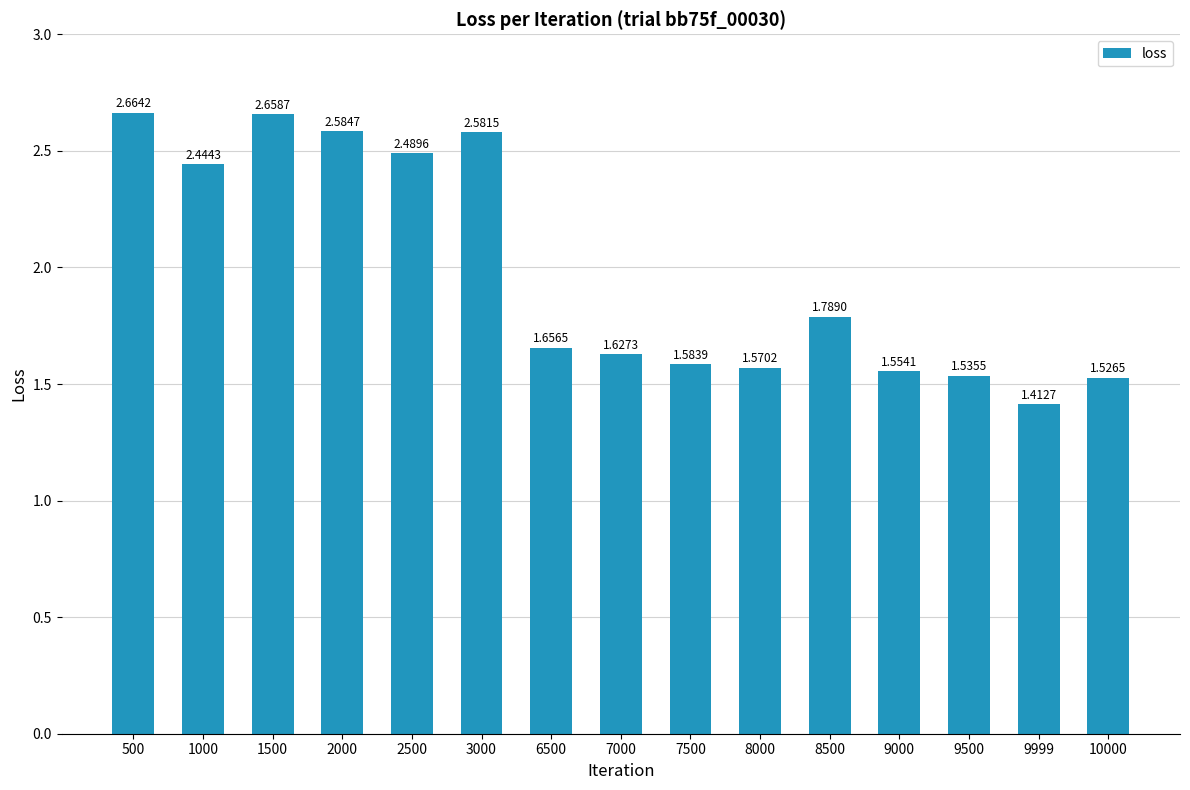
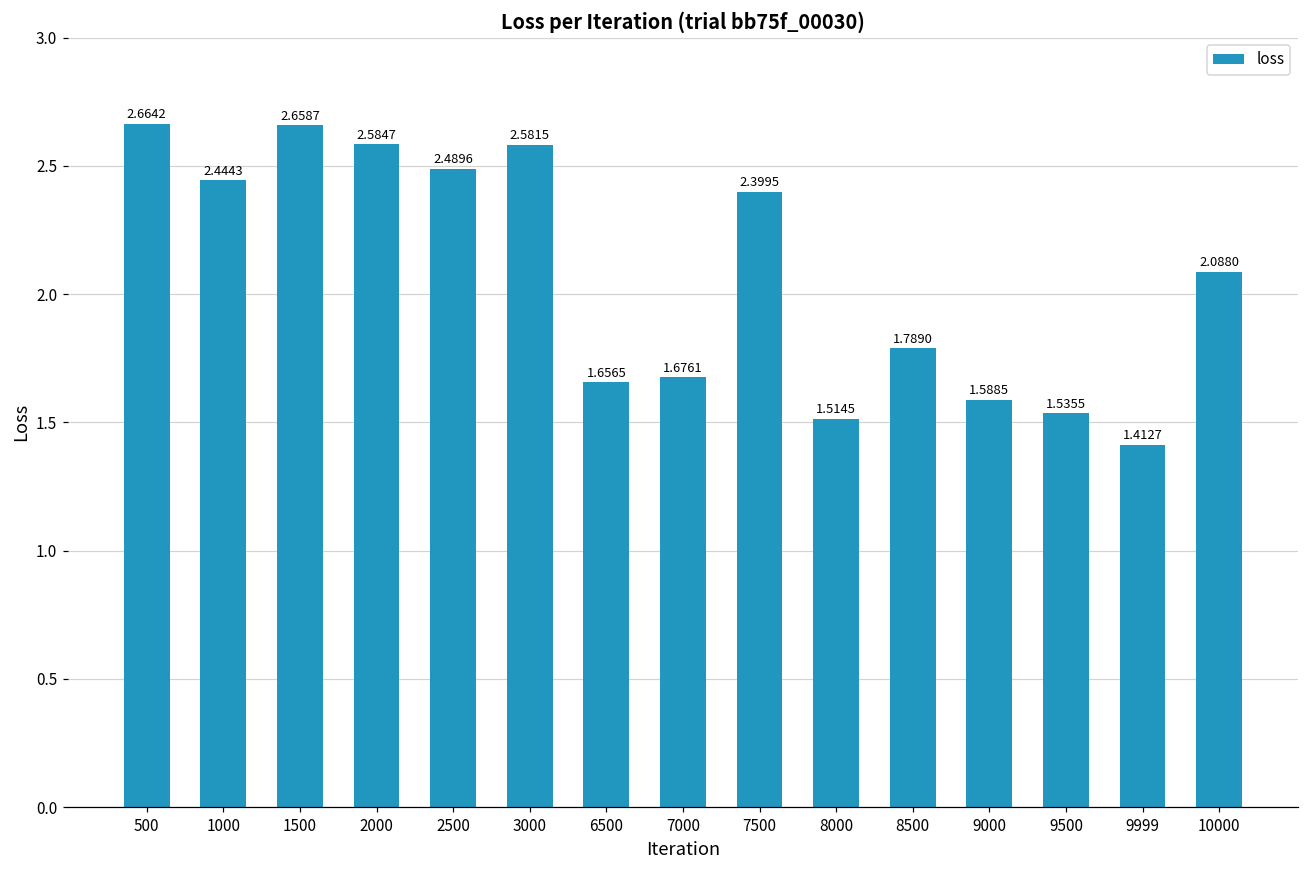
7000: 1.6273 -> 1.6761
7500: 1.5839 -> 2.3995
8000: 1.5702 -> 1.5145
9000: 1.5541 -> 1.5885
10000: 1.5265 -> 2.0880
